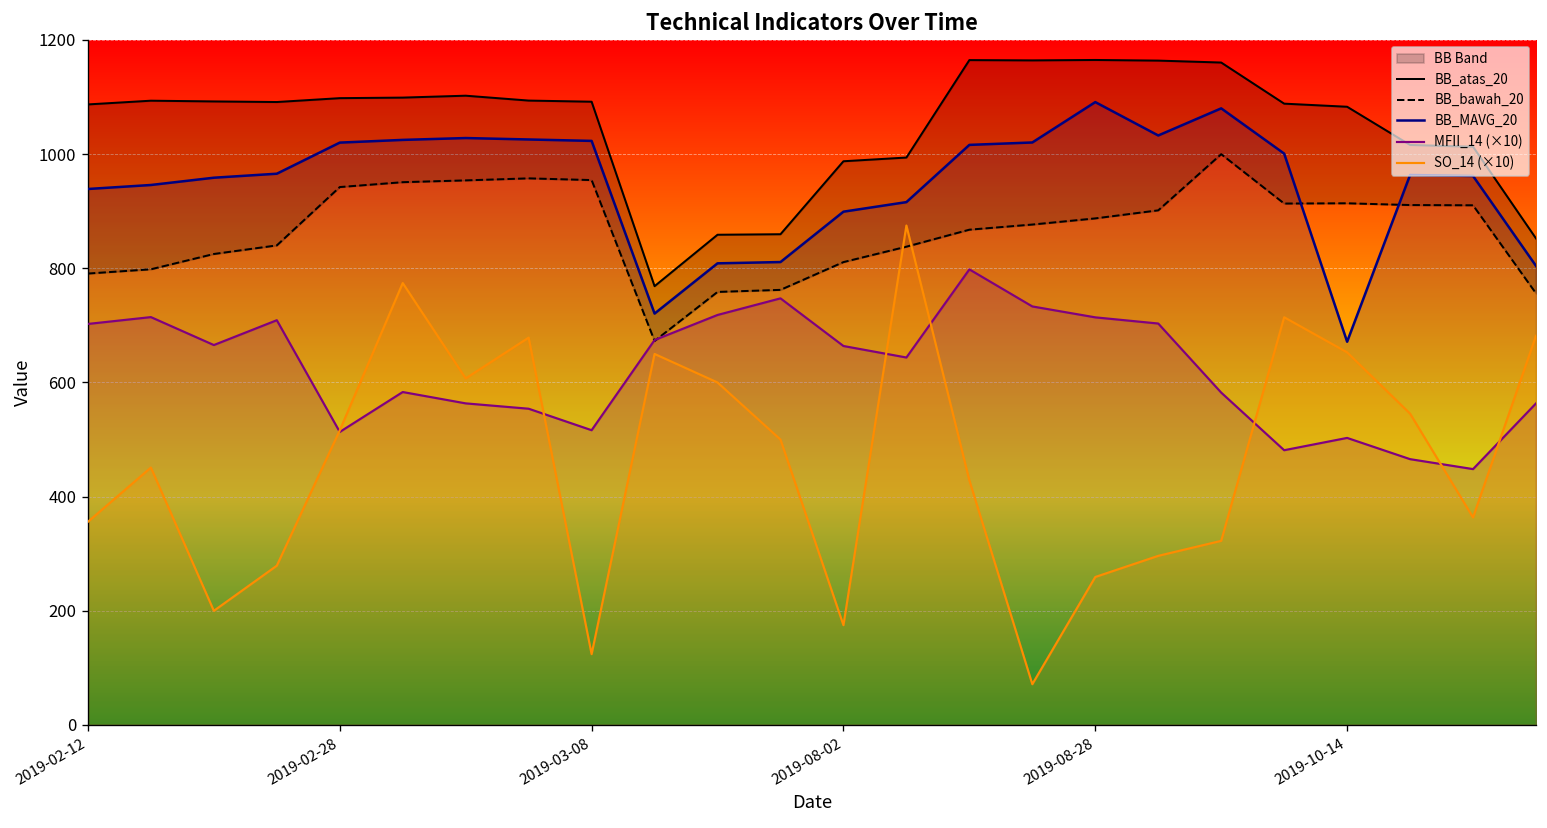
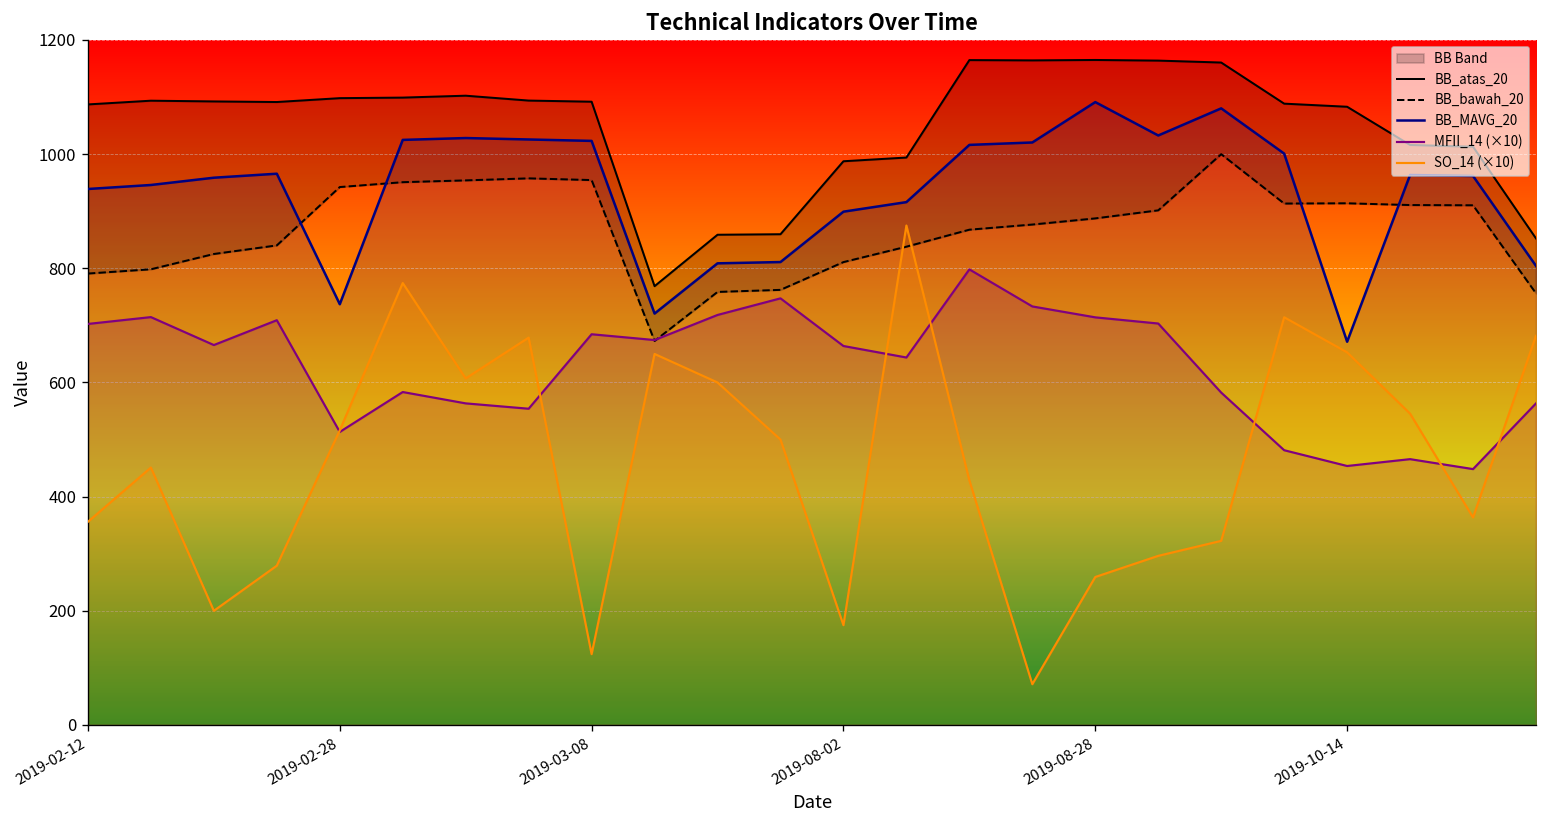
BB_MAVG_20, 2019-02-28: 1020 -> 740
MFII_14 (×10), 2019-03-08: 520 -> 680
MFII_14 (×10), 2019-10-14: 500 -> 450
